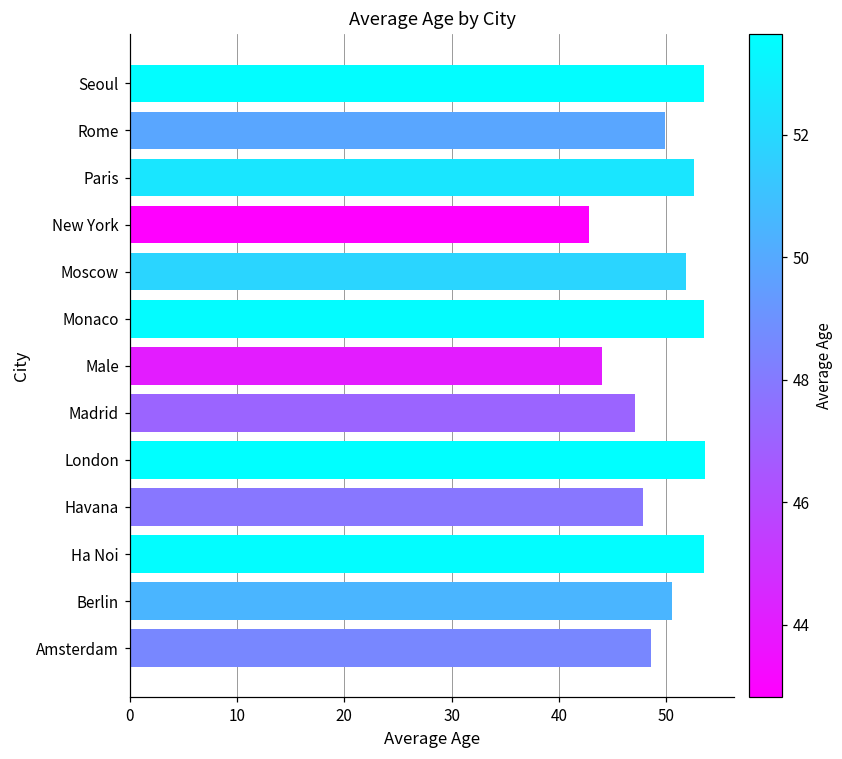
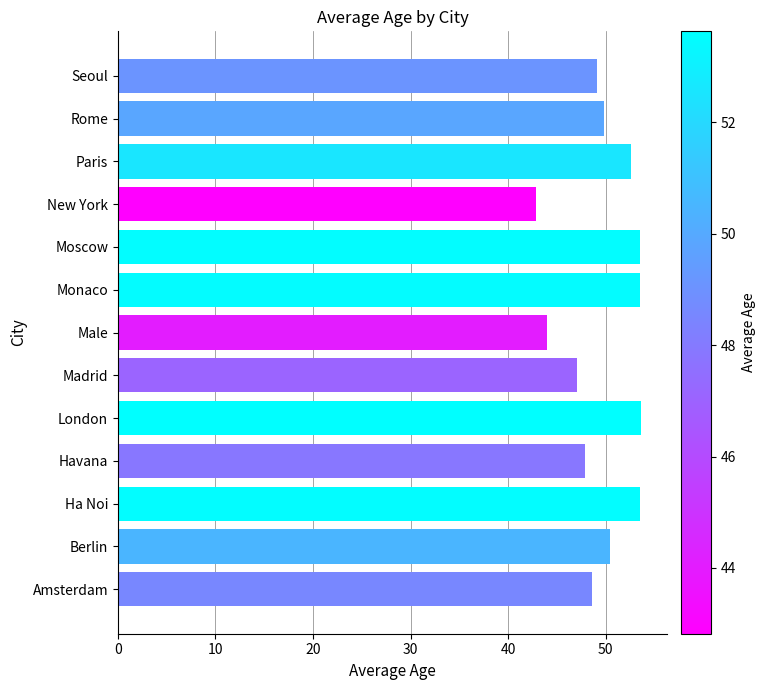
Seoul: 54 -> 49
Moscow: 52 -> 54
